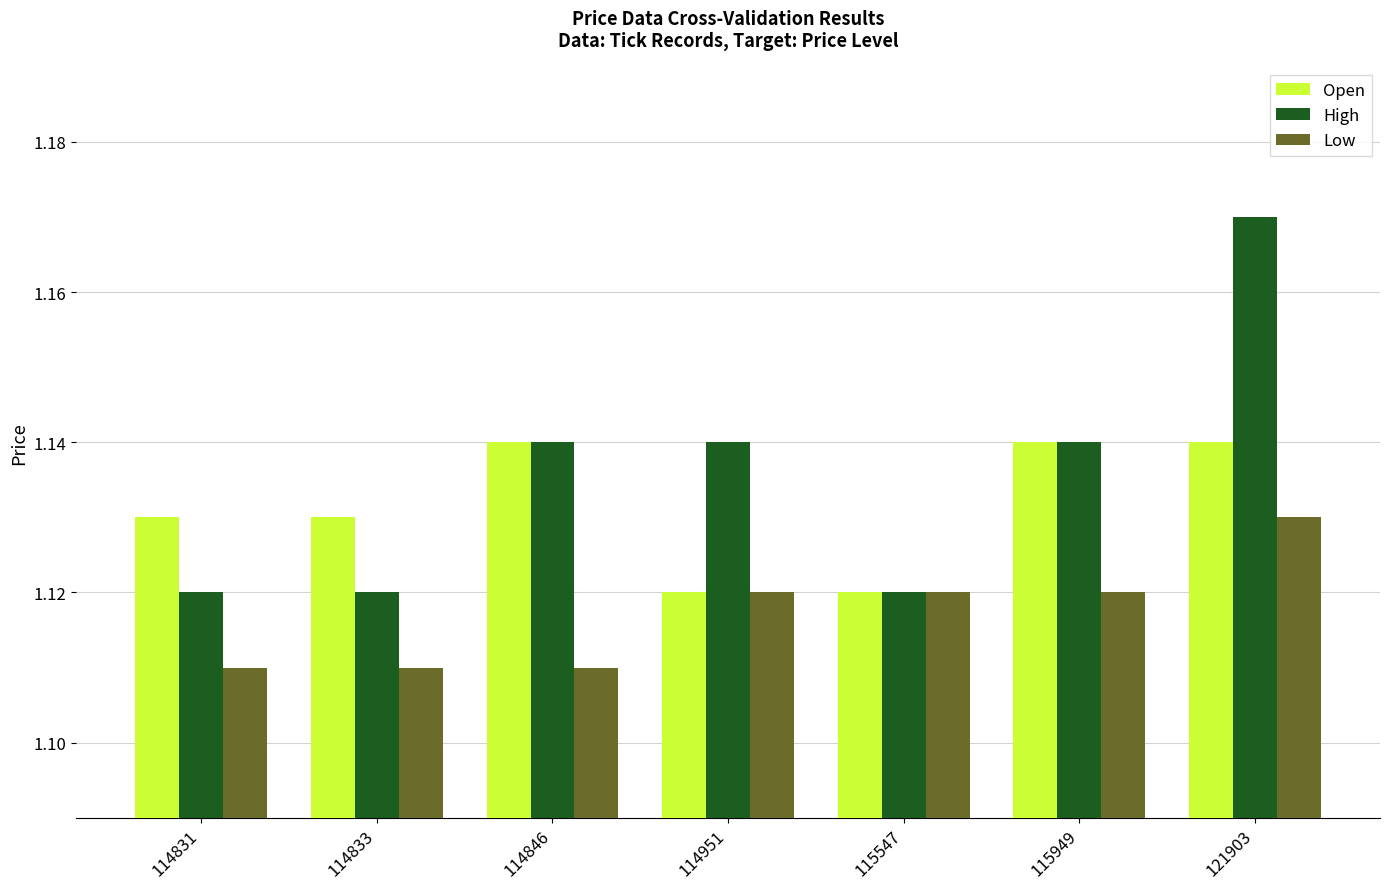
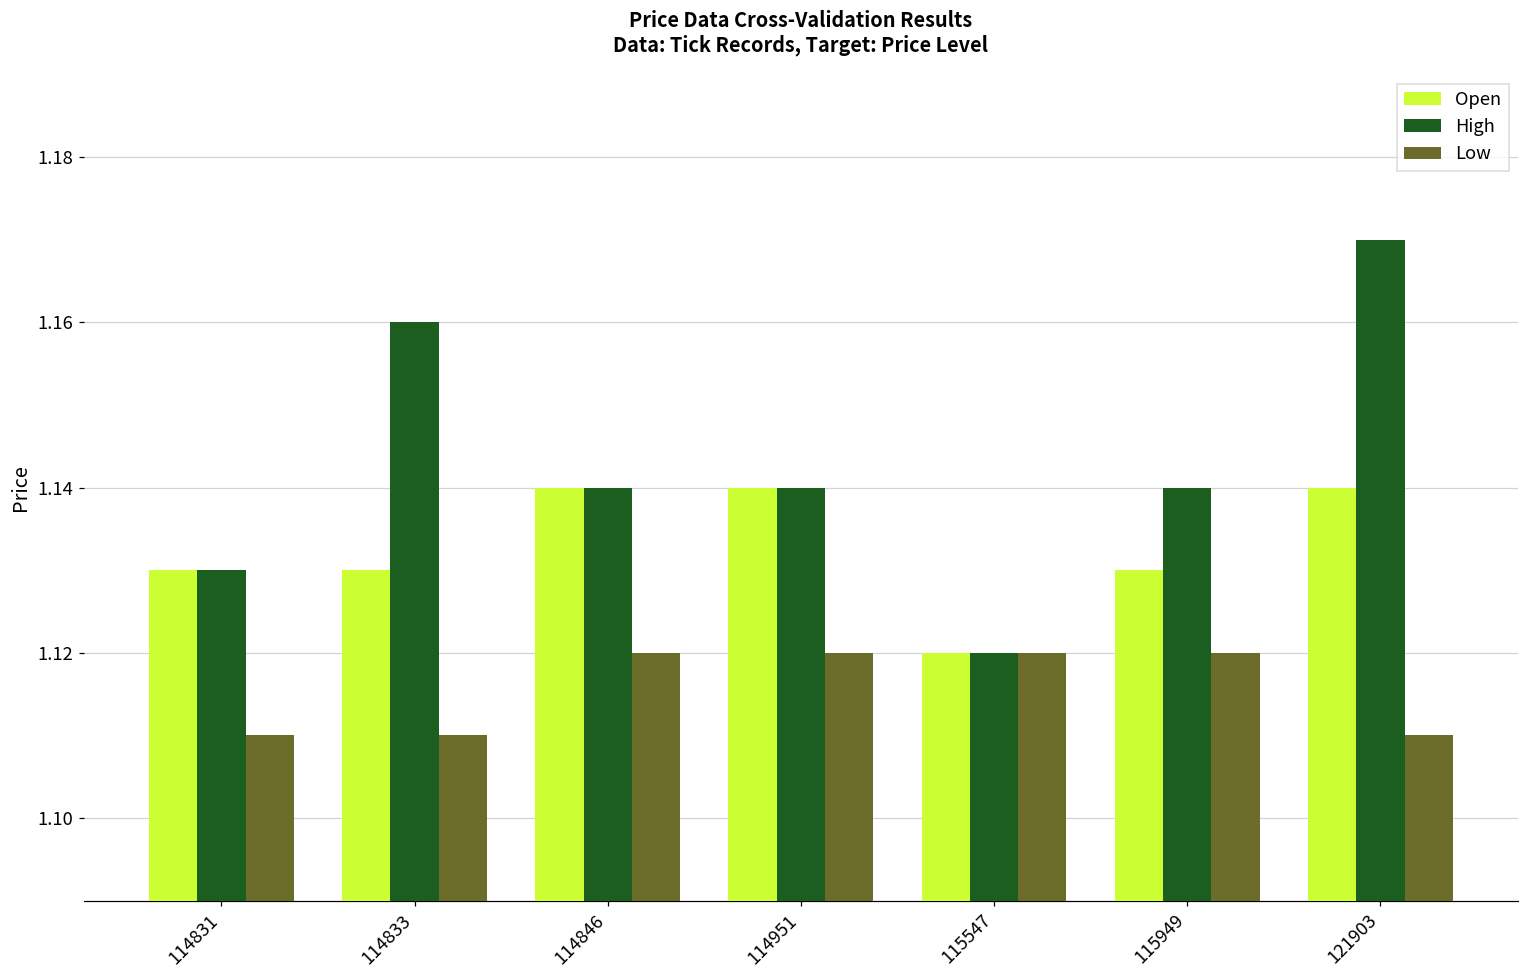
High, 114831: 1.12 -> 1.13
High, 114833: 1.12 -> 1.16
Low, 114846: 1.11 -> 1.12
Open, 114951: 1.12 -> 1.14
Open, 115949: 1.14 -> 1.13
Low, 121903: 1.13 -> 1.11
